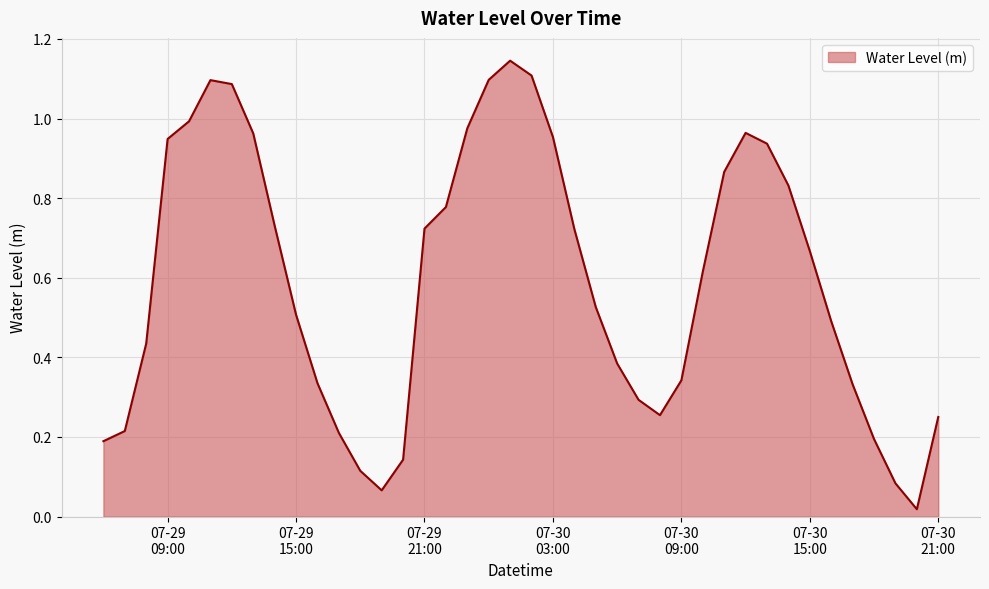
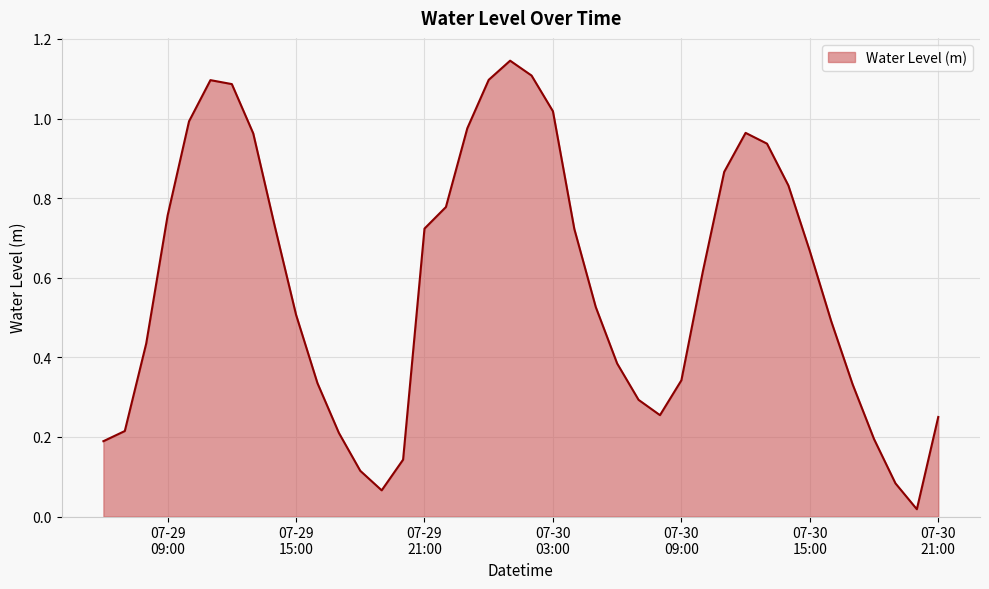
07-29 09:00: 0.95 -> 0.76
07-30 03:00: 0.95 -> 1.02
